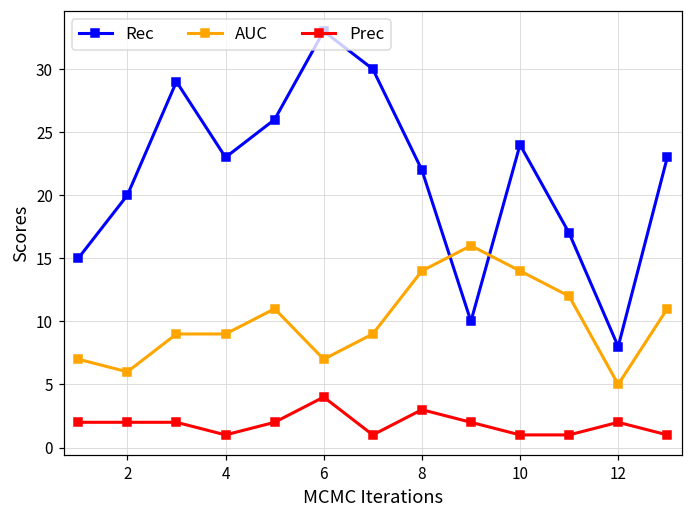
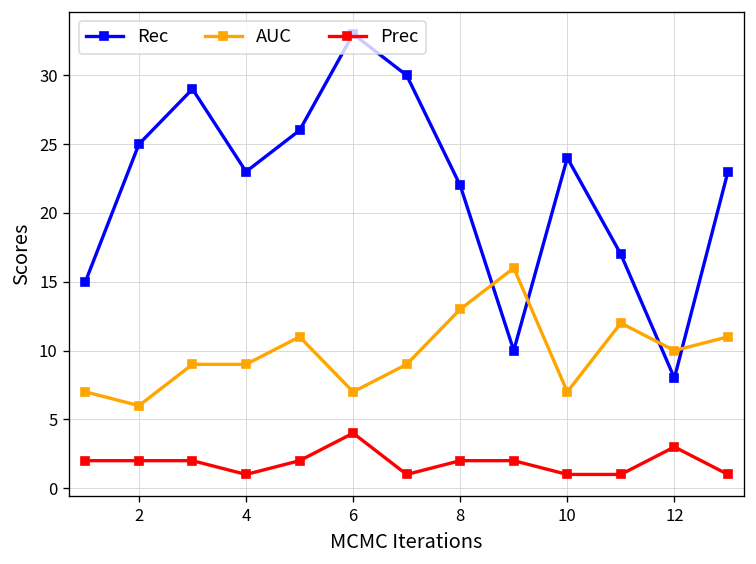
Rec, 2: 20 -> 25
AUC, 8: 14 -> 13
Prec, 8: 3 -> 2
AUC, 10: 14 -> 7
AUC, 12: 5 -> 10
Prec, 12: 2 -> 3
